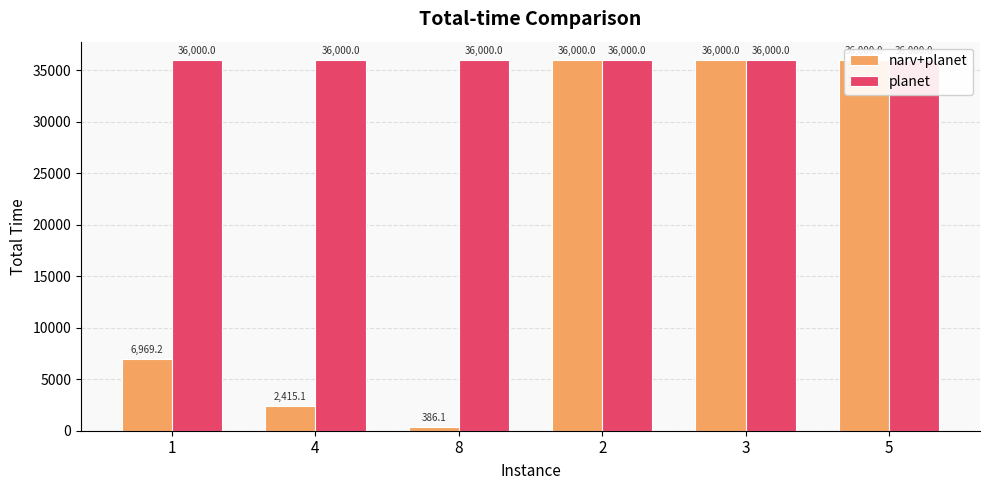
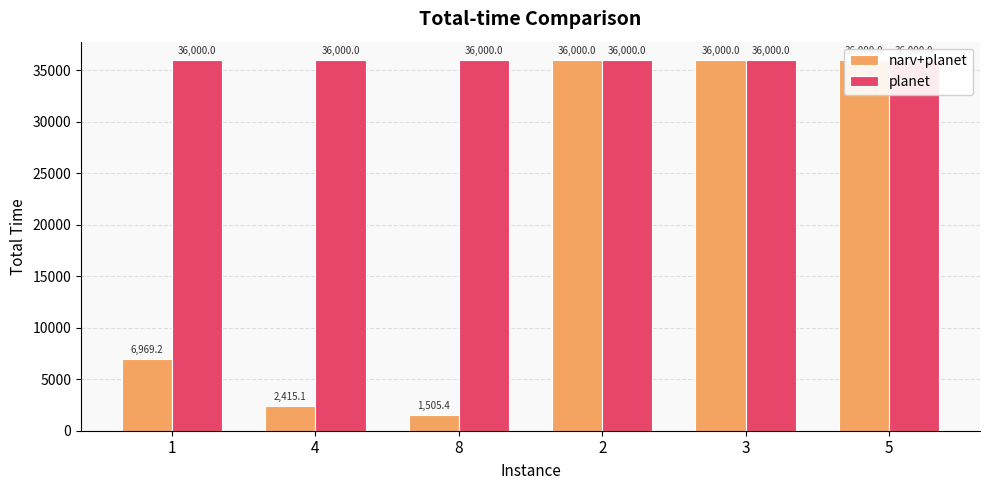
narv+planet, 8: 386.1 -> 1,505.4
